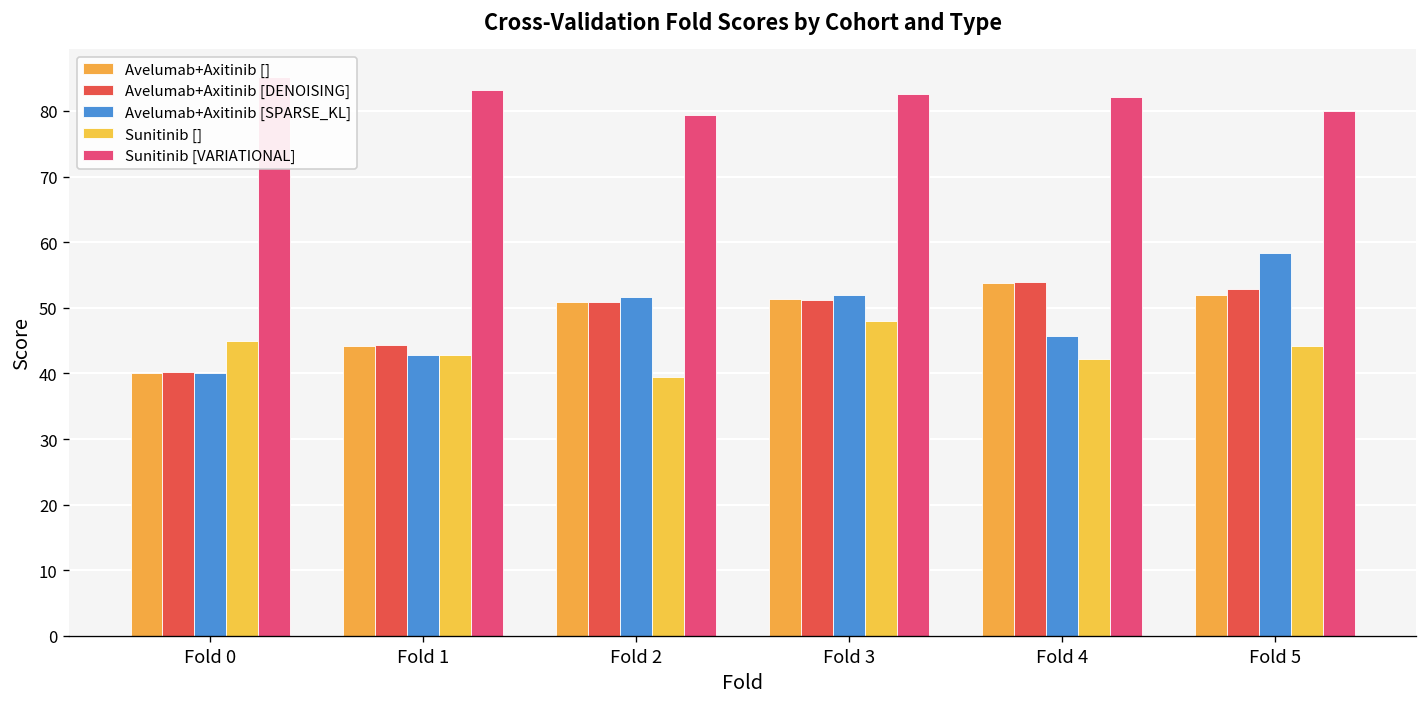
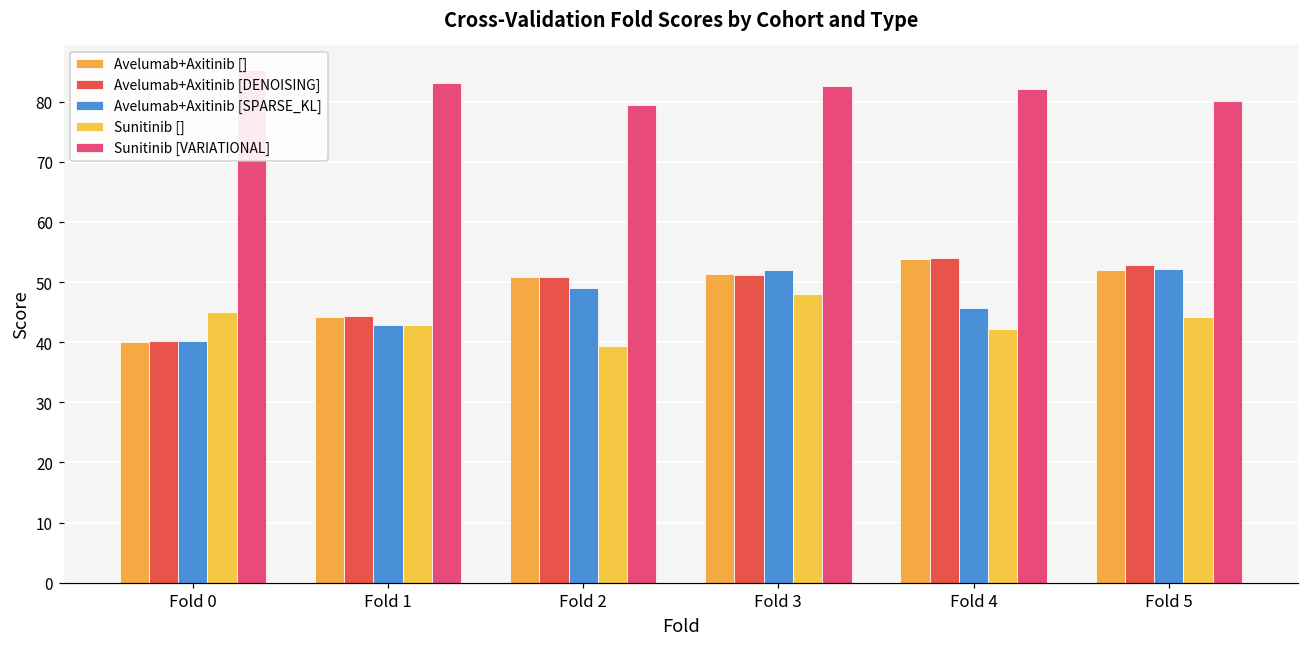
Avelumab+Axitinib [SPARSE_KL], Fold 2: 52 -> 49
Avelumab+Axitinib [SPARSE_KL], Fold 5: 58 -> 52
